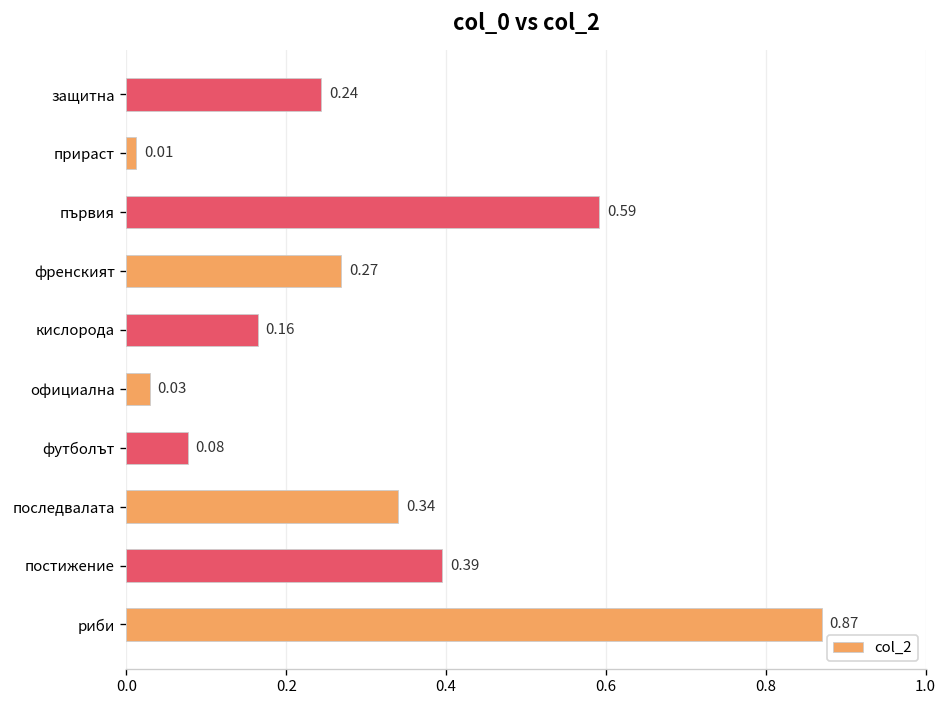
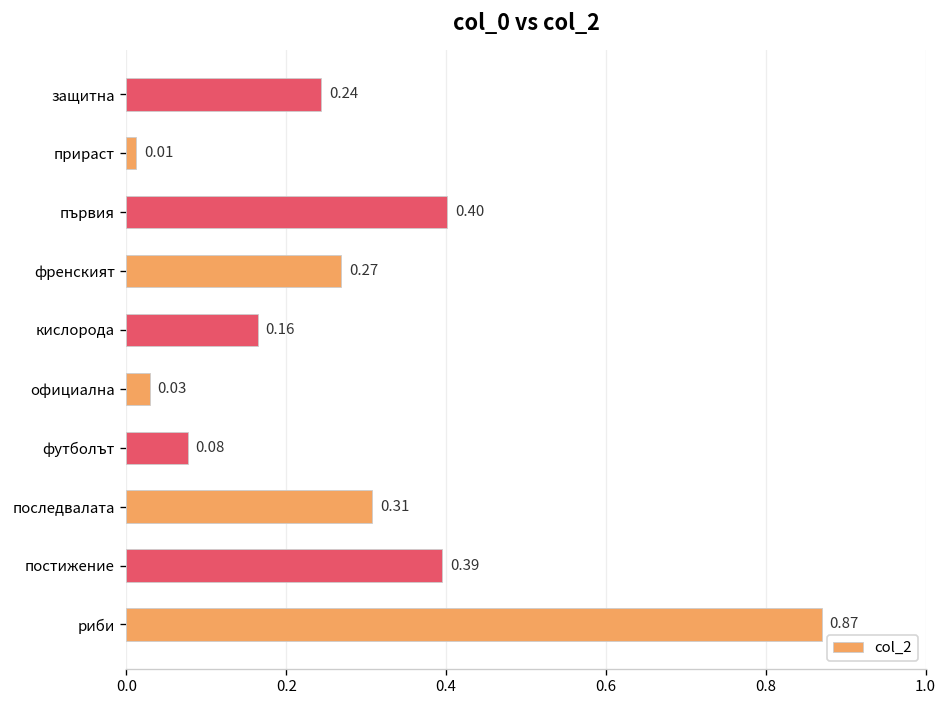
първия: 0.59 -> 0.40
последвалата: 0.34 -> 0.31
